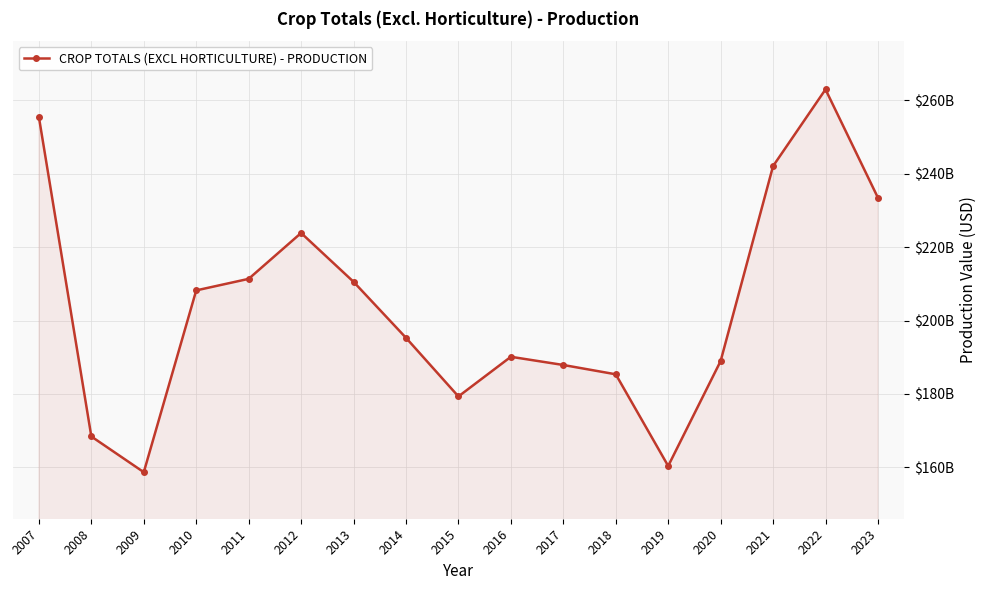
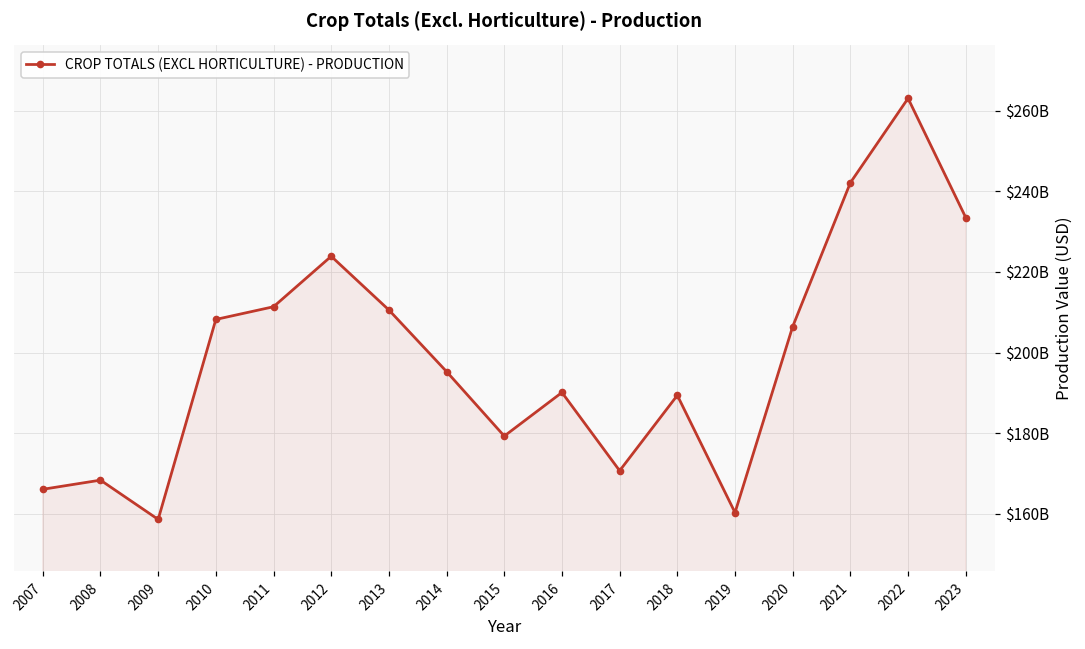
2007: $255000000000 -> $166000000000
2017: $188000000000 -> $171000000000
2018: $185000000000 -> $189000000000
2020: $189000000000 -> $206000000000
